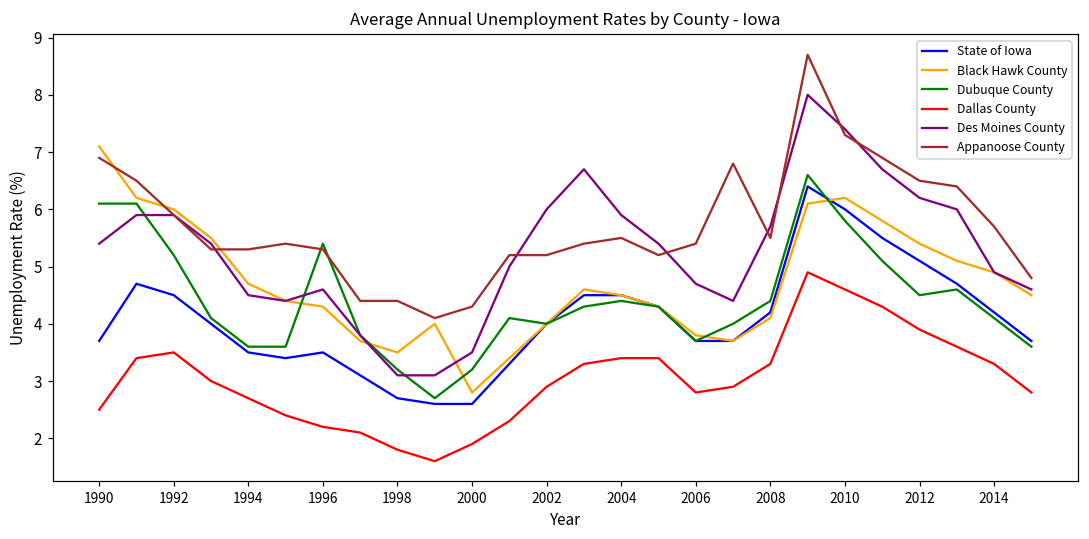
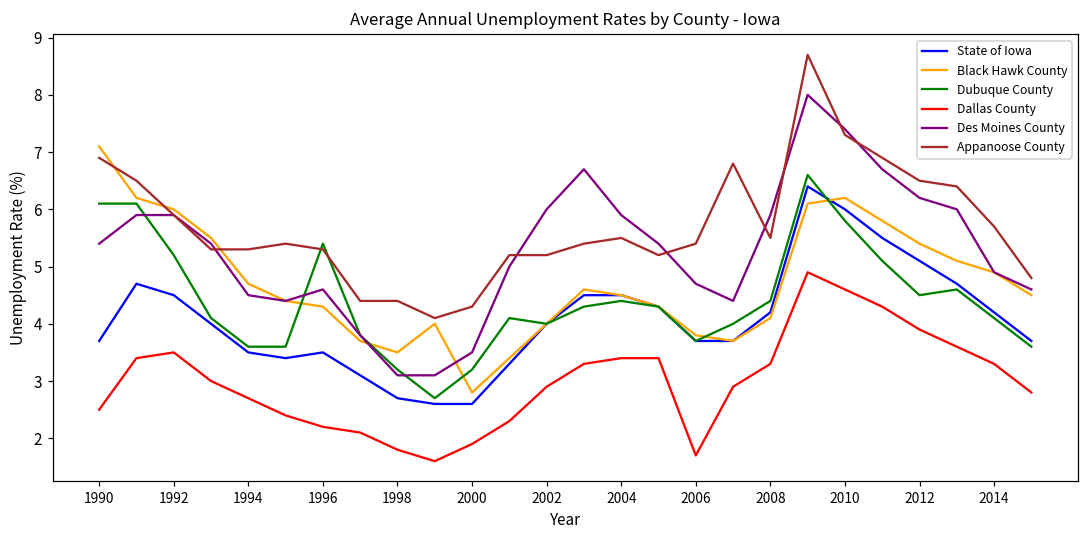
Dallas County, 2006: 2.8 -> 1.7
Des Moines County, 2008: 5.7 -> 5.9
